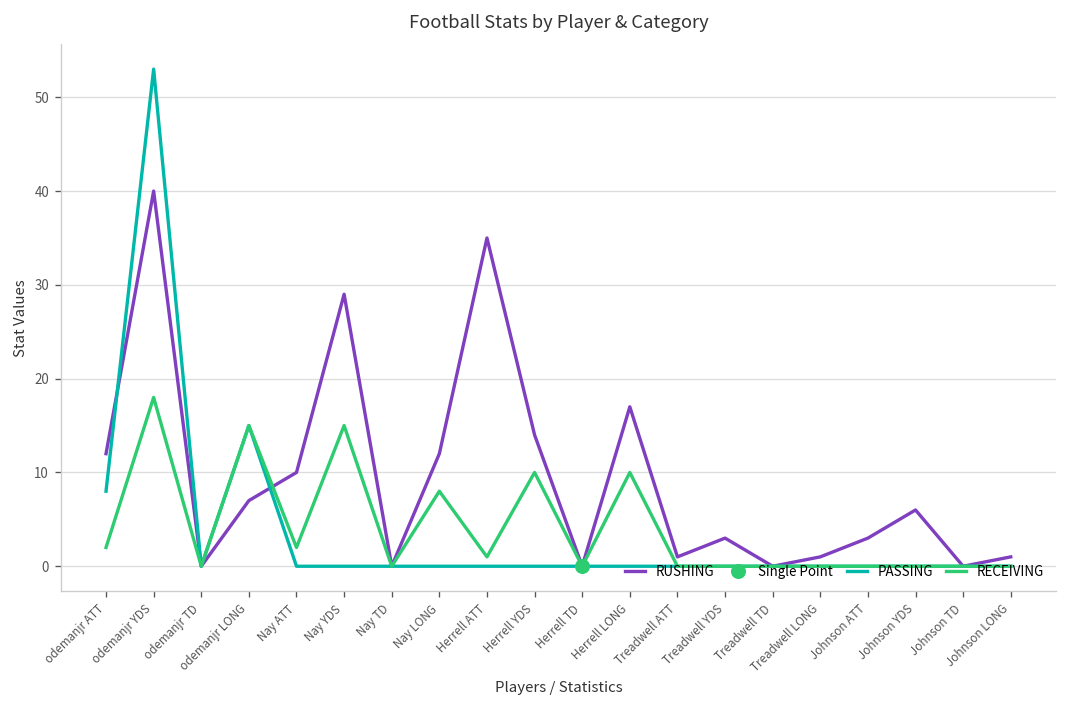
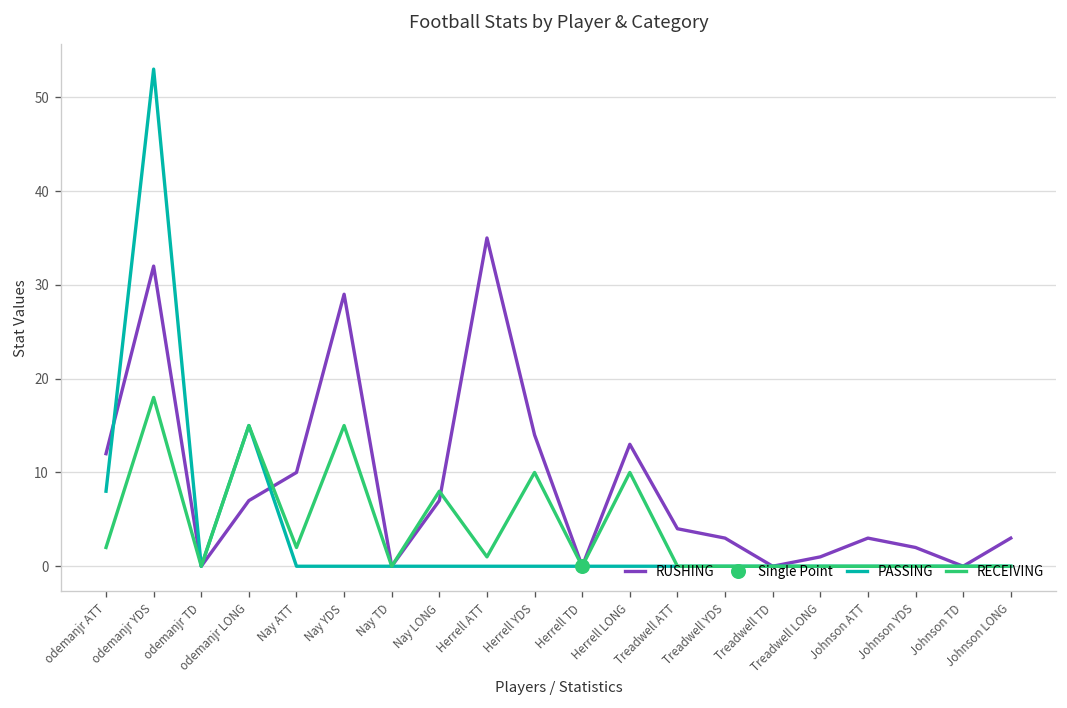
RUSHING, odemanjr YDS: 40 -> 32
RUSHING, Nay LONG: 12 -> 7
RUSHING, Herrell LONG: 17 -> 13
RUSHING, Treadwell ATT: 1 -> 4
RUSHING, Johnson YDS: 6 -> 2
RUSHING, Johnson LONG: 1 -> 3
